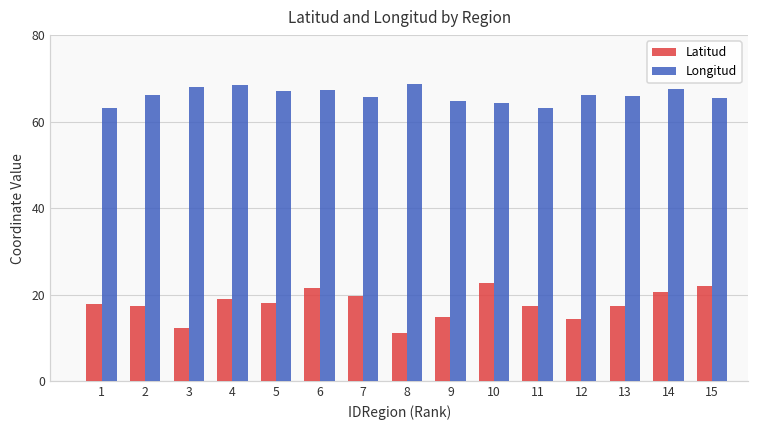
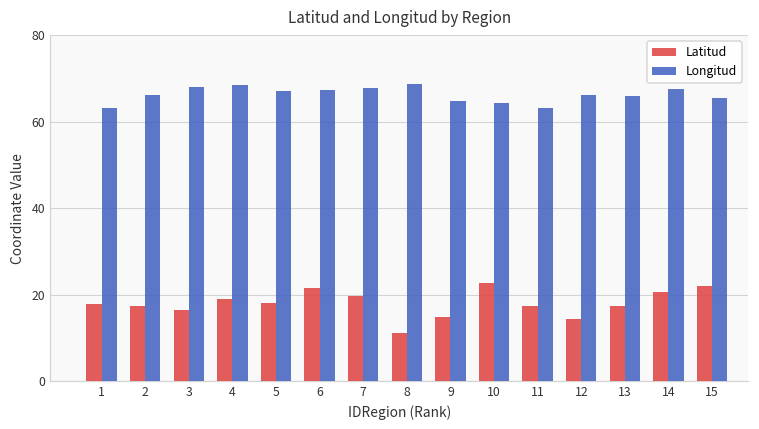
Latitud, 3: 12 -> 17
Longitud, 7: 66 -> 68
